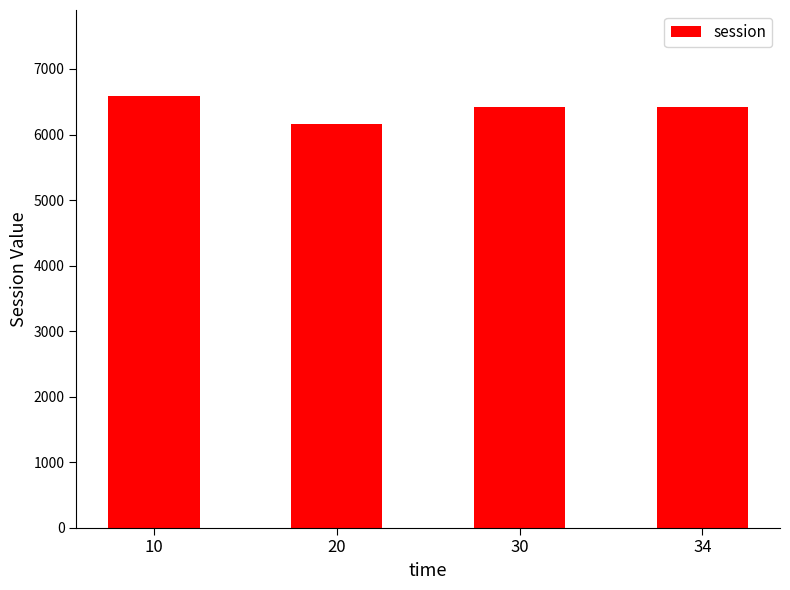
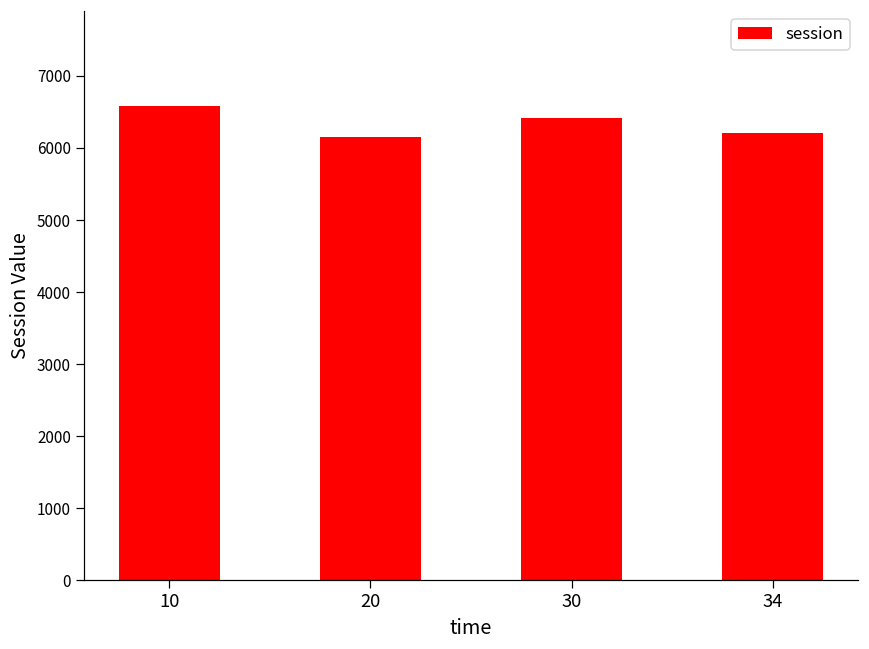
34: 6400 -> 6200
